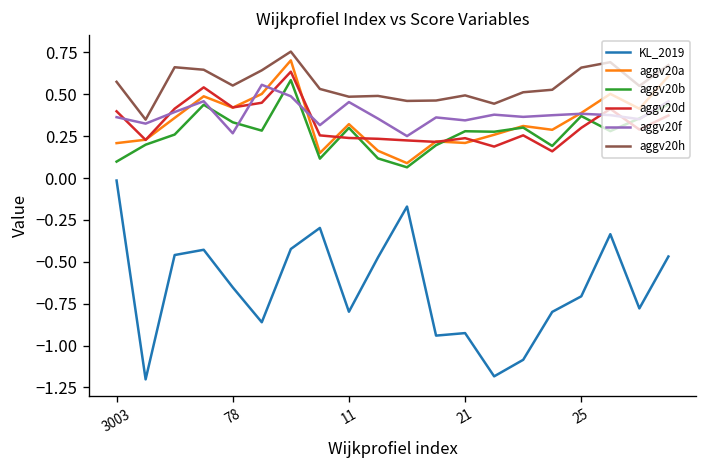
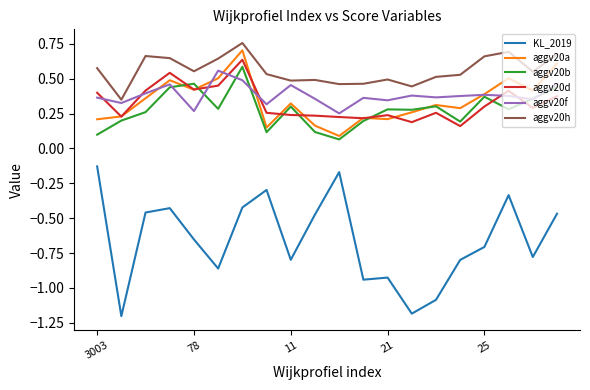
KL_2019, 3003: -0.01 -> -0.13
aggv20b, 78: 0.33 -> 0.46
